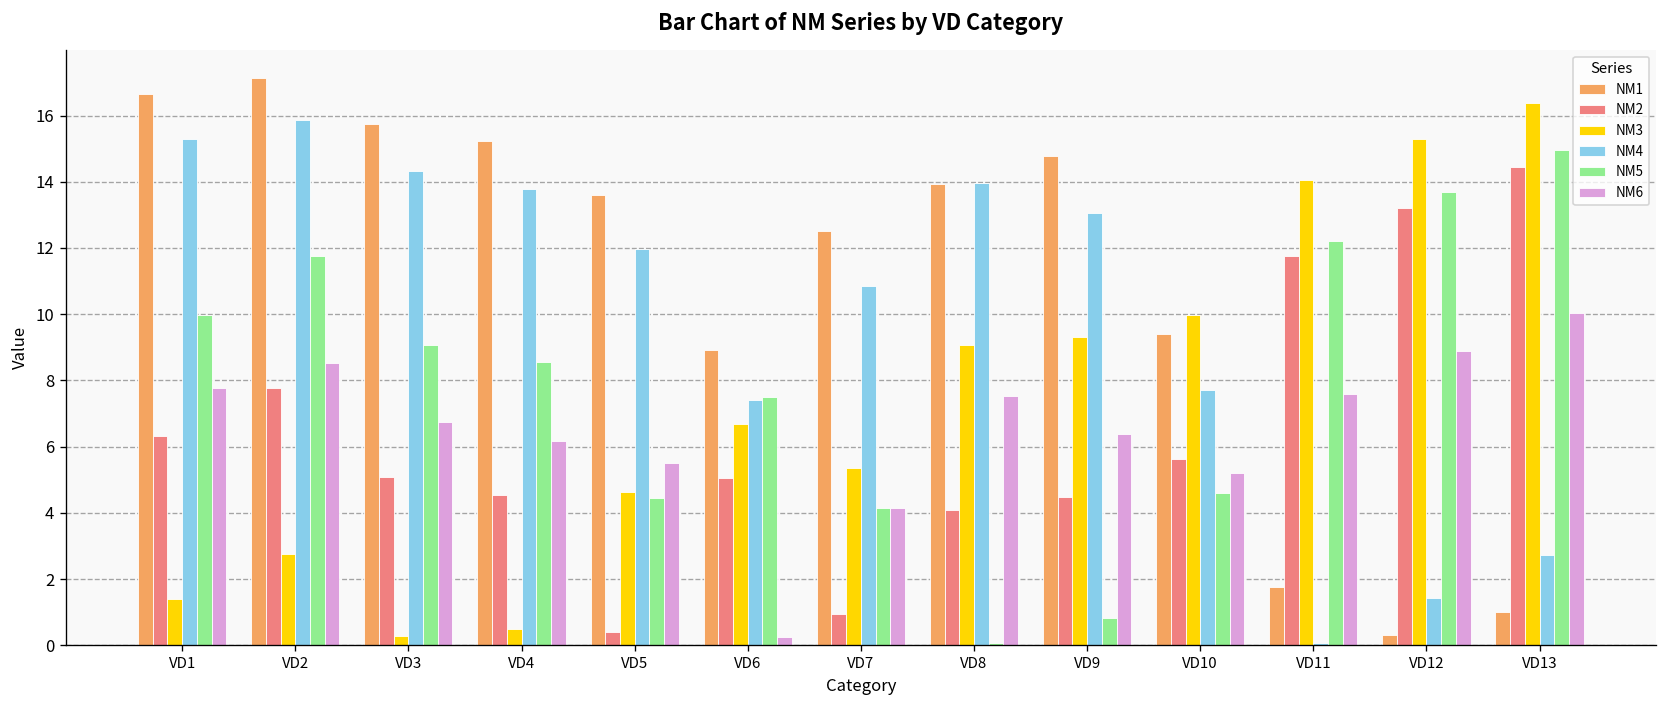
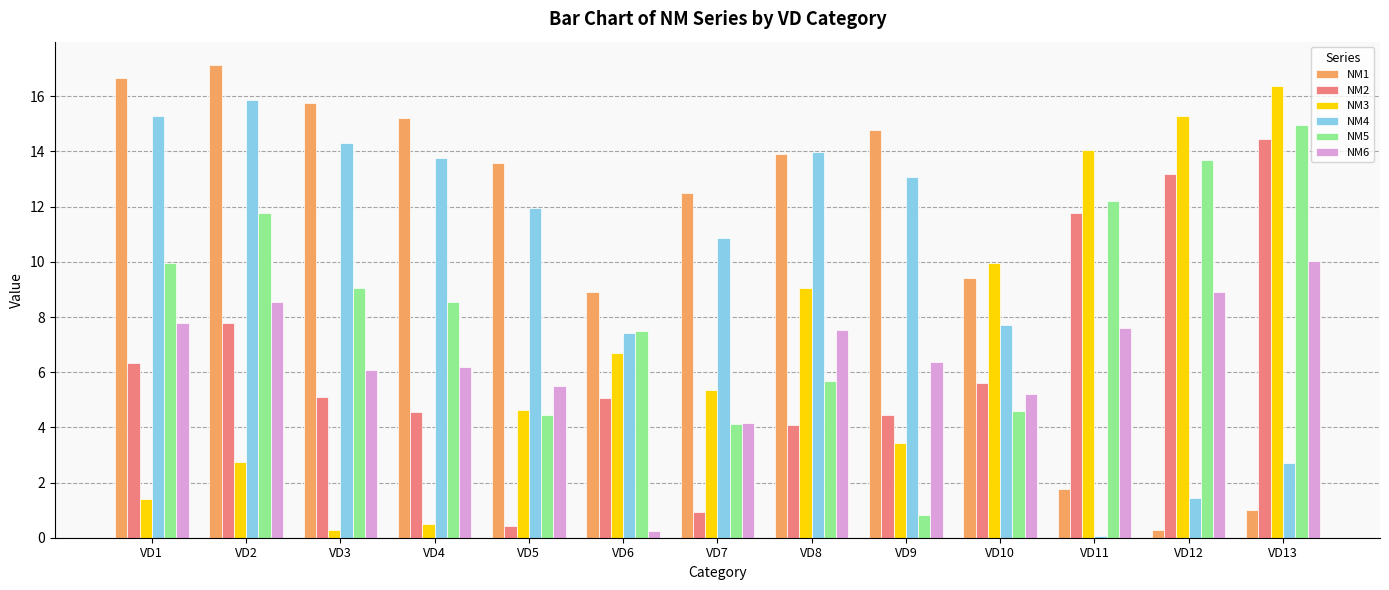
NM6, VD3: 6.7 -> 6.1
NM5, VD8: 0.1 -> 5.7
NM3, VD9: 9.3 -> 3.4
